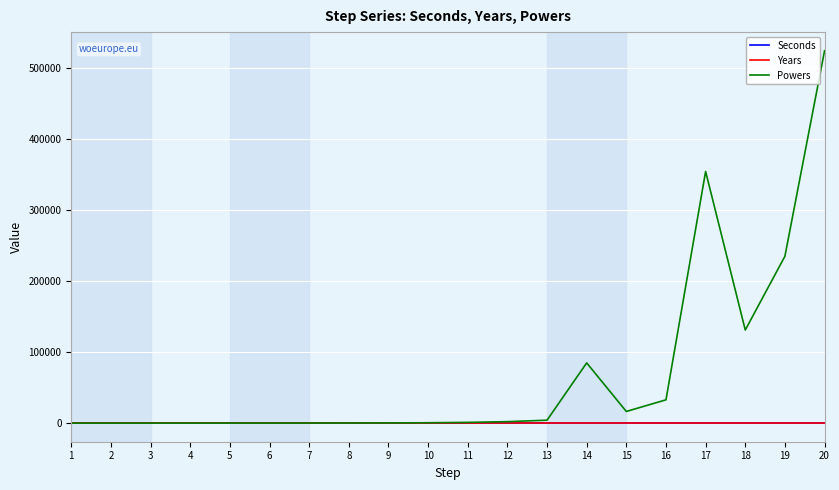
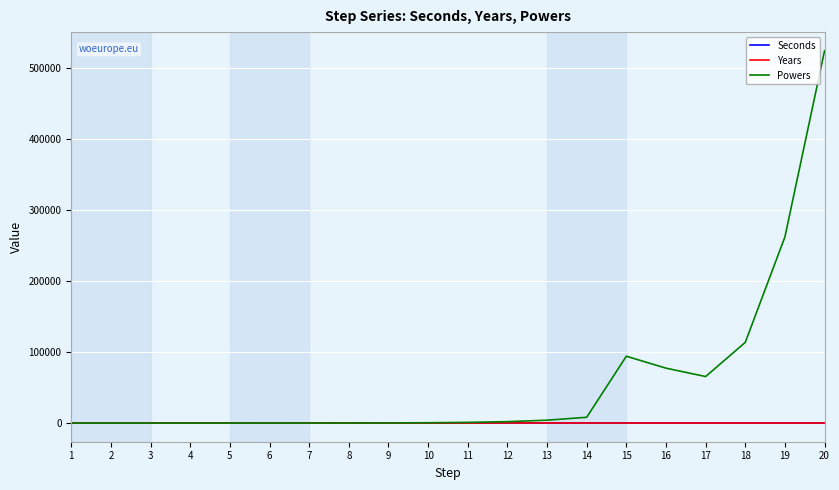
Powers, 14: 80000 -> 10000
Powers, 15: 20000 -> 90000
Powers, 16: 30000 -> 80000
Powers, 17: 350000 -> 70000
Powers, 18: 130000 -> 110000
Powers, 19: 230000 -> 260000
